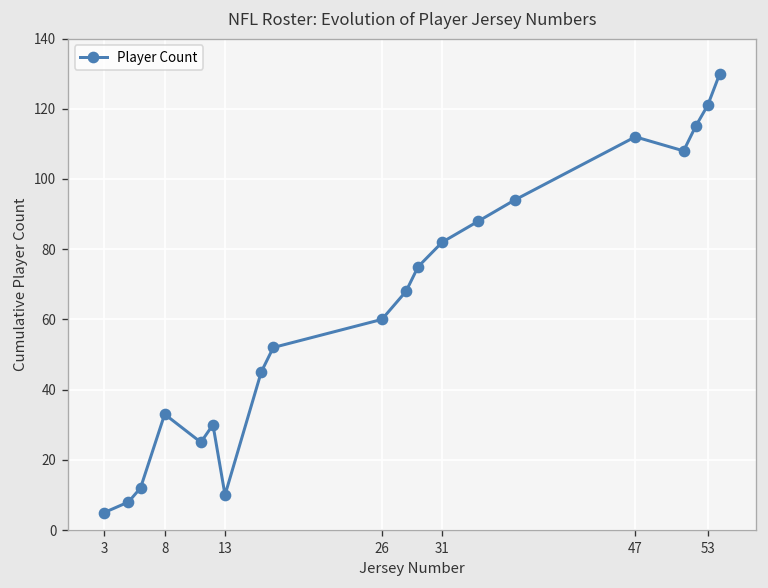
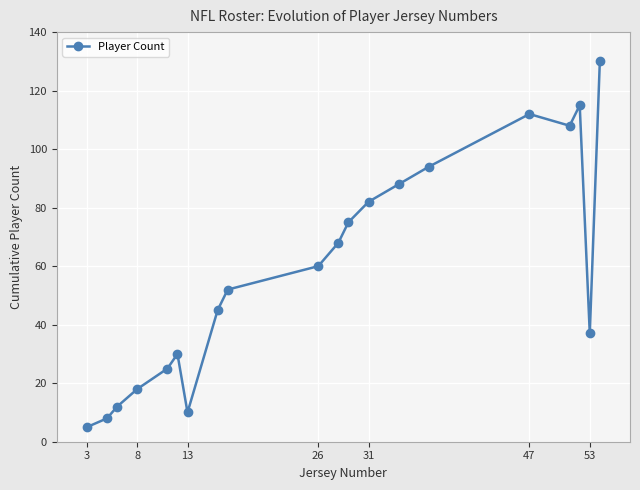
8: 33 -> 18
53: 121 -> 37
